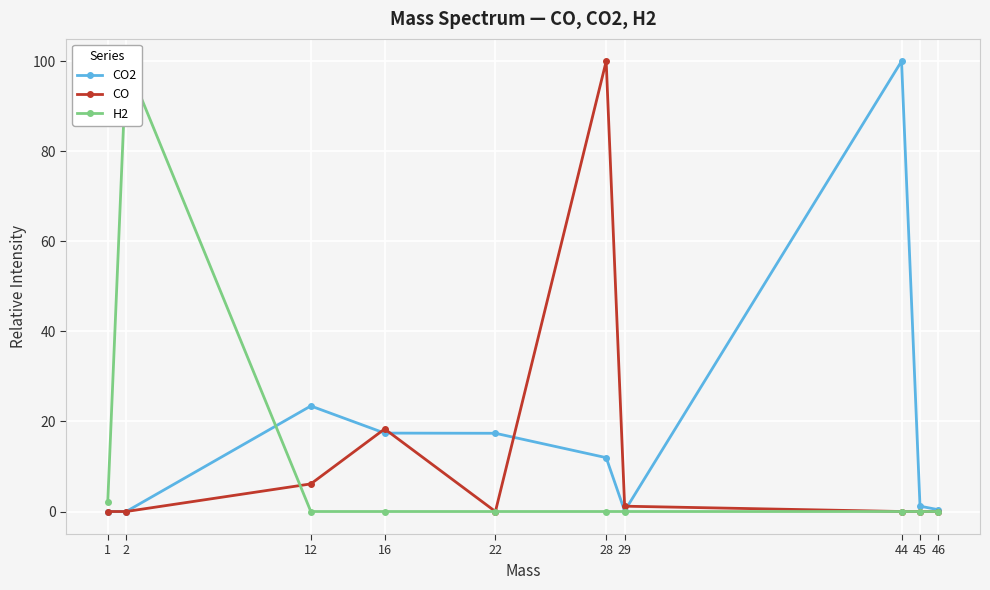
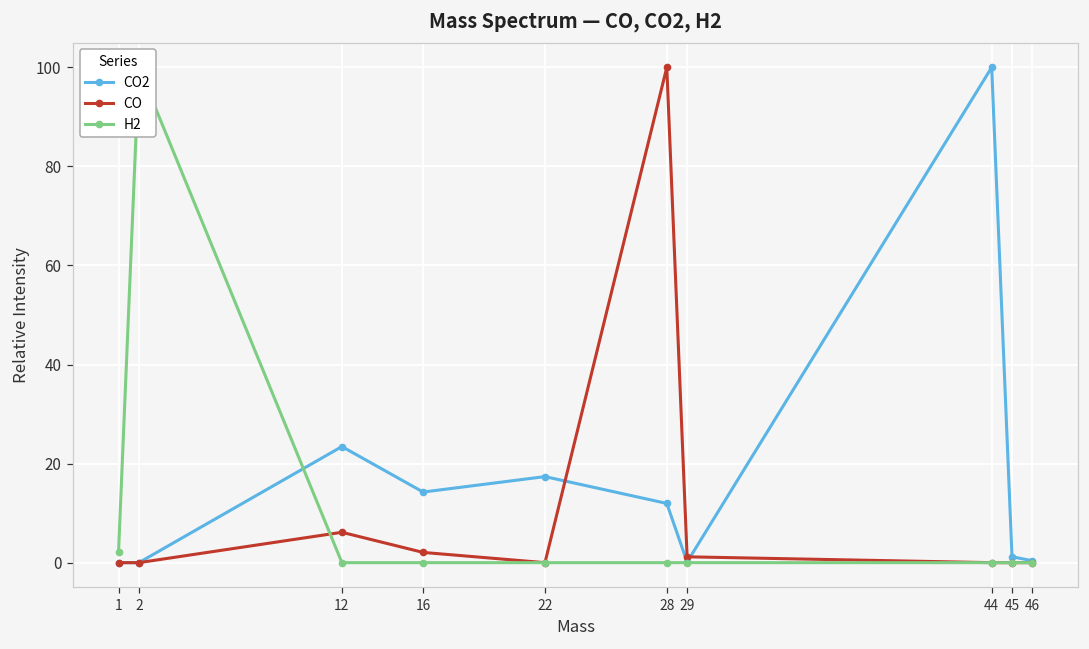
CO2, 16: 17 -> 14
CO, 16: 18 -> 2
